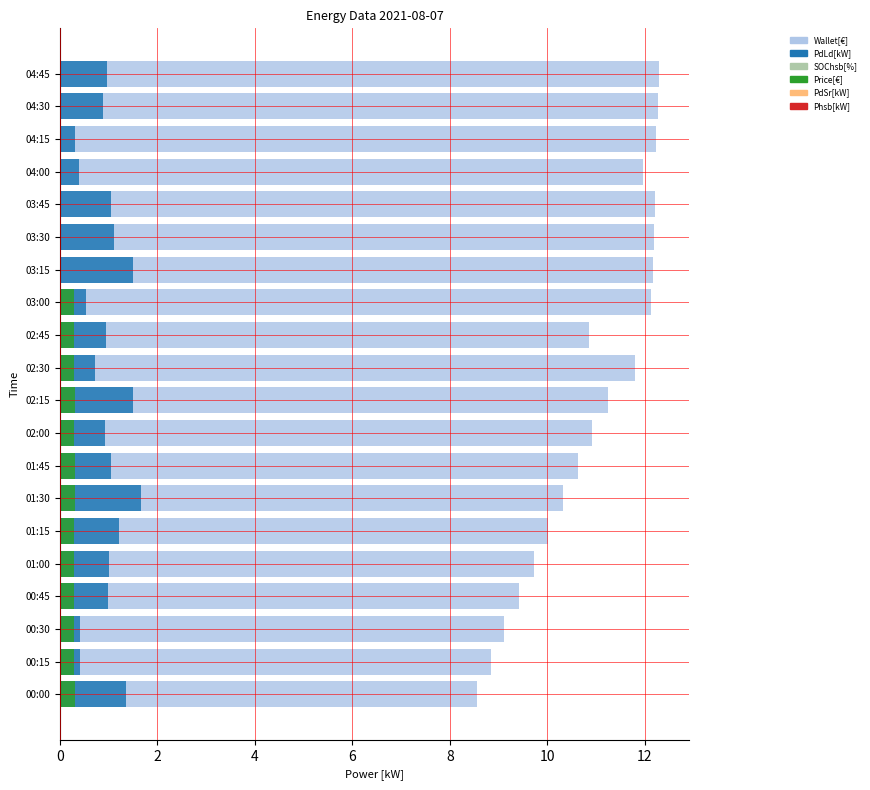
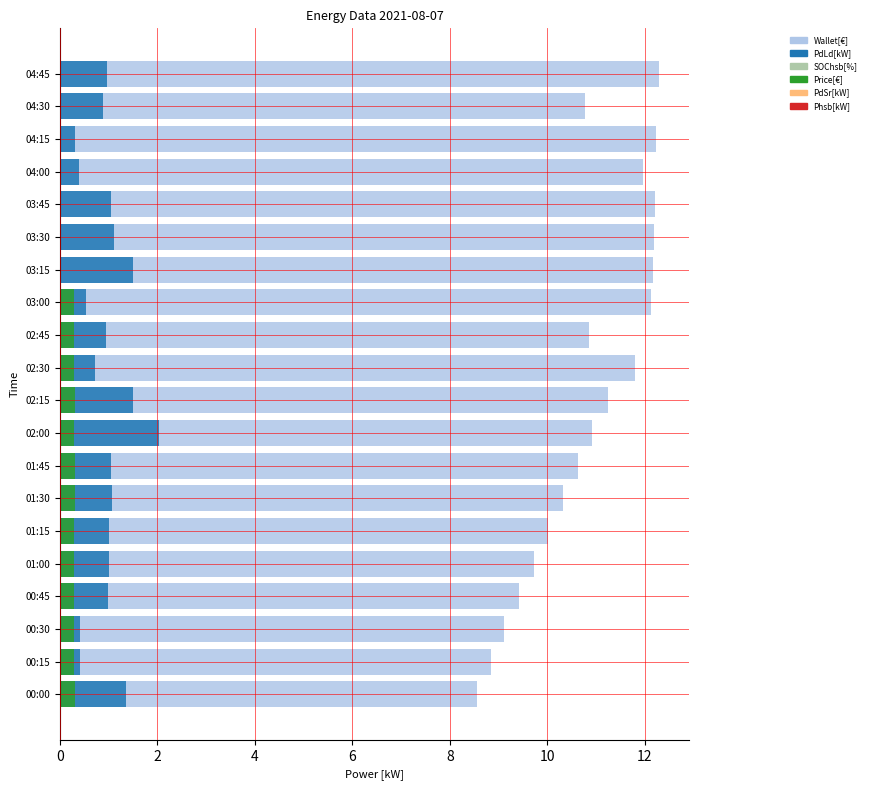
Wallet[€], 04:30: 12.3 -> 10.8
PdLd[kW], 02:00: 0.9 -> 2.0
PdLd[kW], 01:30: 1.7 -> 1.1
PdLd[kW], 01:15: 1.2 -> 1.0
